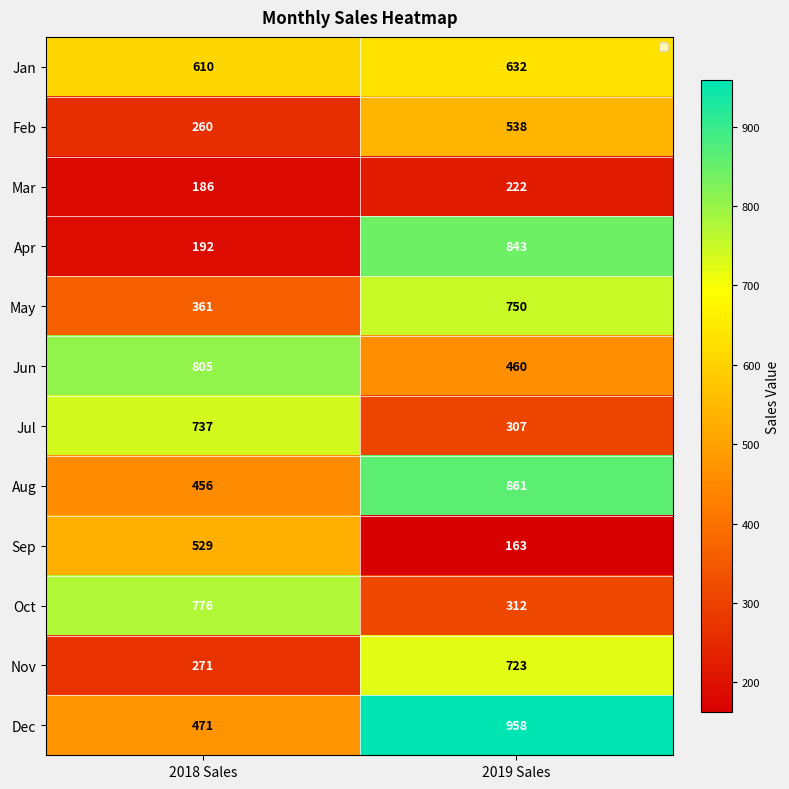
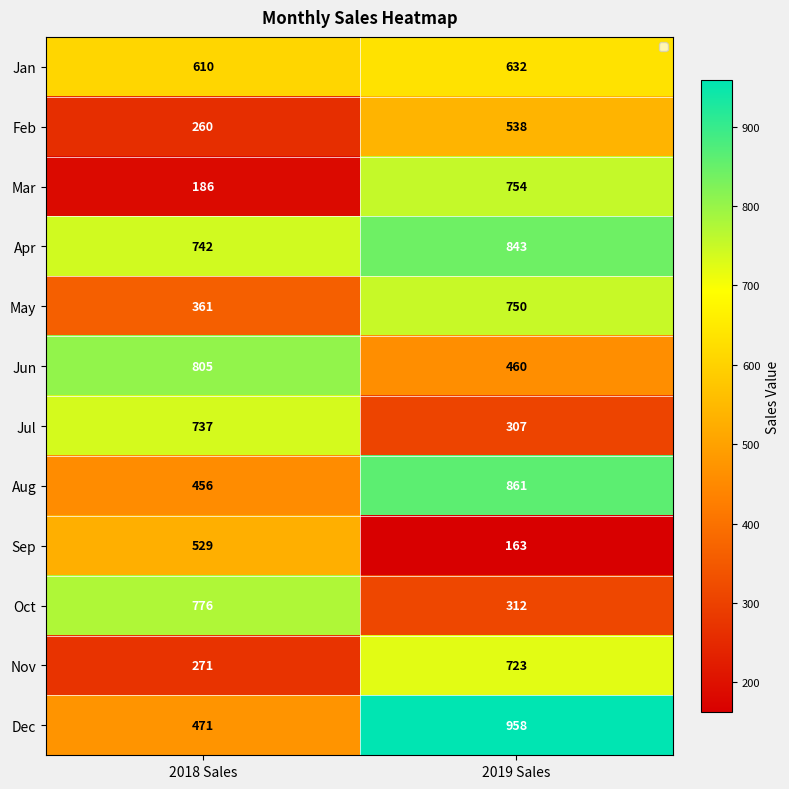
Mar, 2019 Sales: 222 -> 754
Apr, 2018 Sales: 192 -> 742
